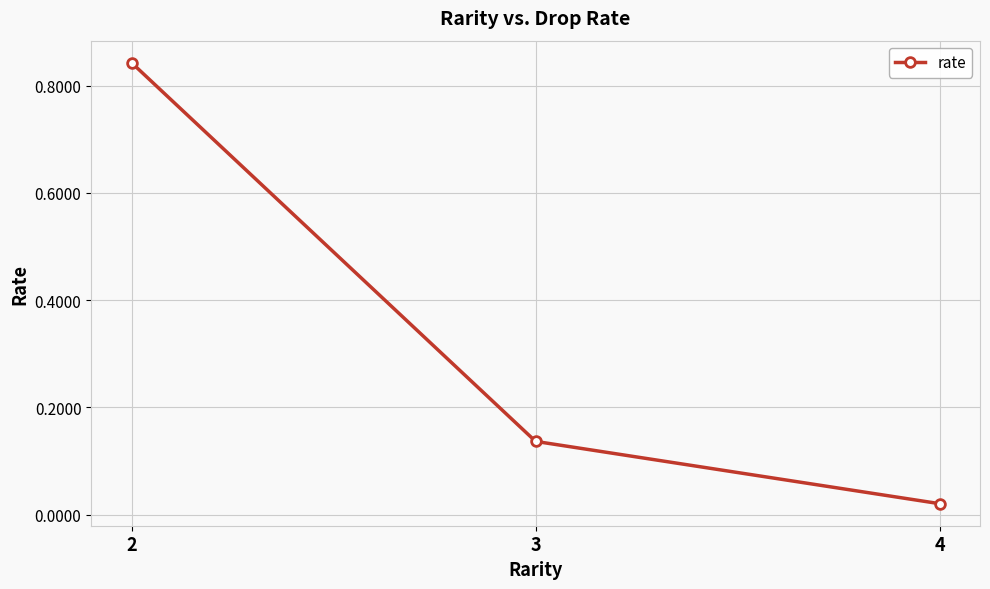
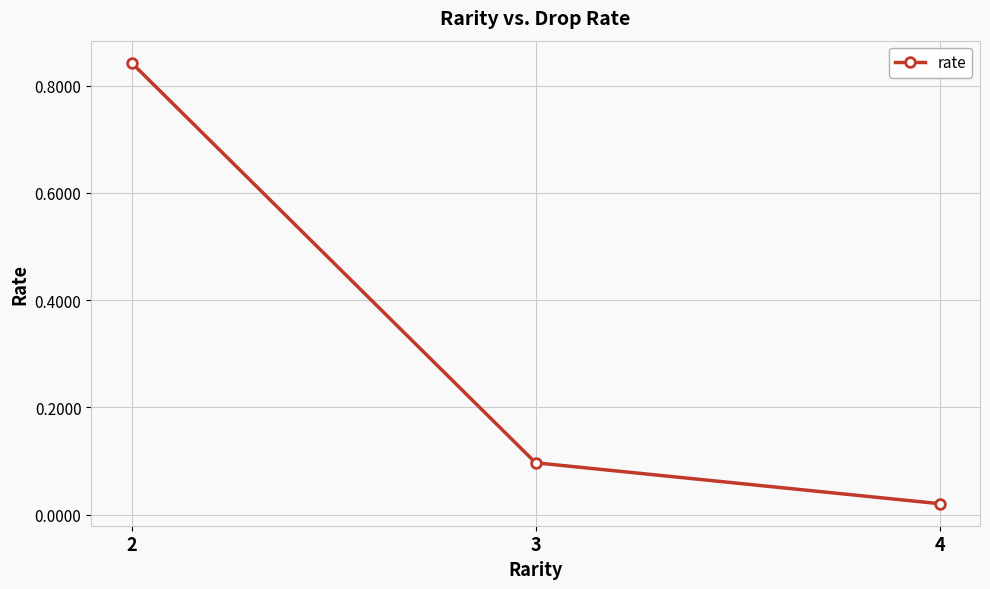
3: 0.14 -> 0.10
